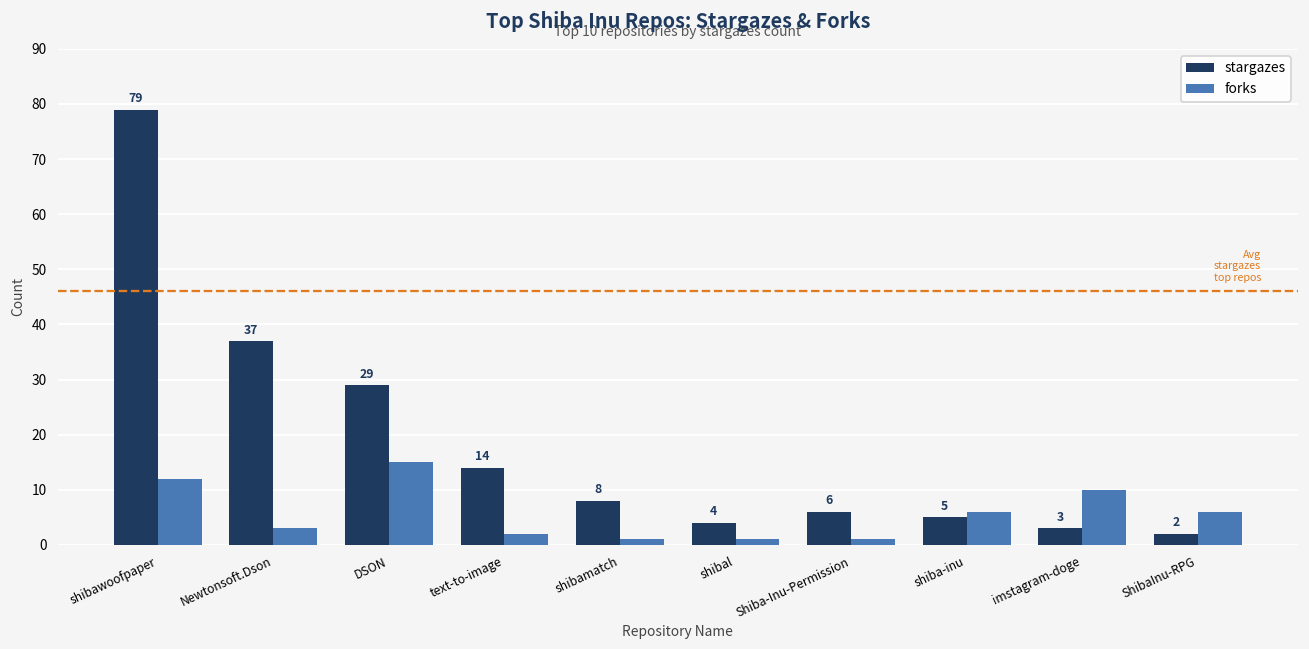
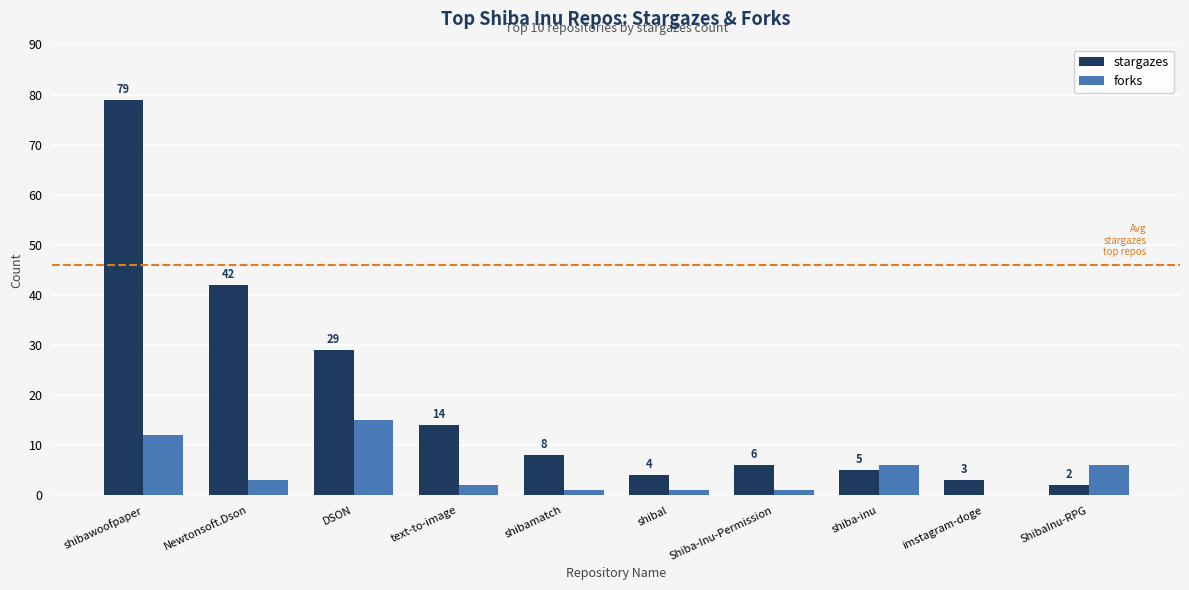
stargazes, Newtonsoft.Dson: 37 -> 42
forks, imstagram-doge: 10 -> 0
